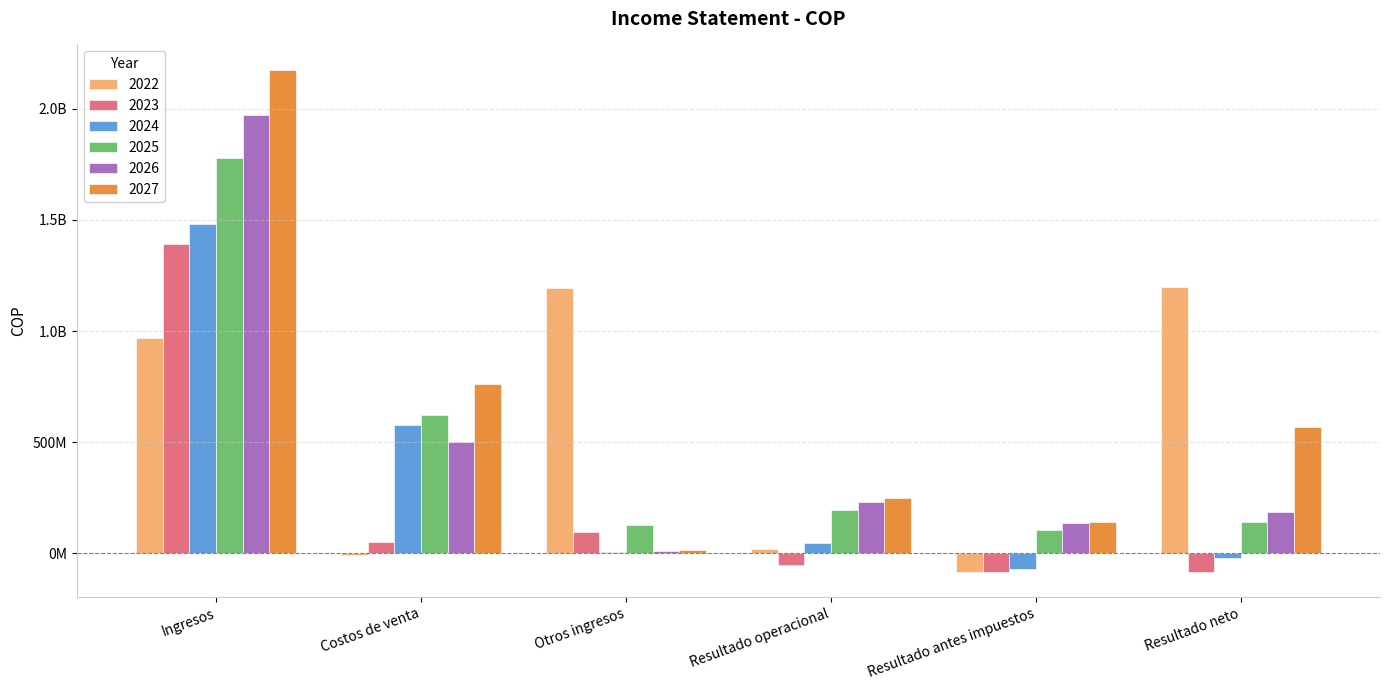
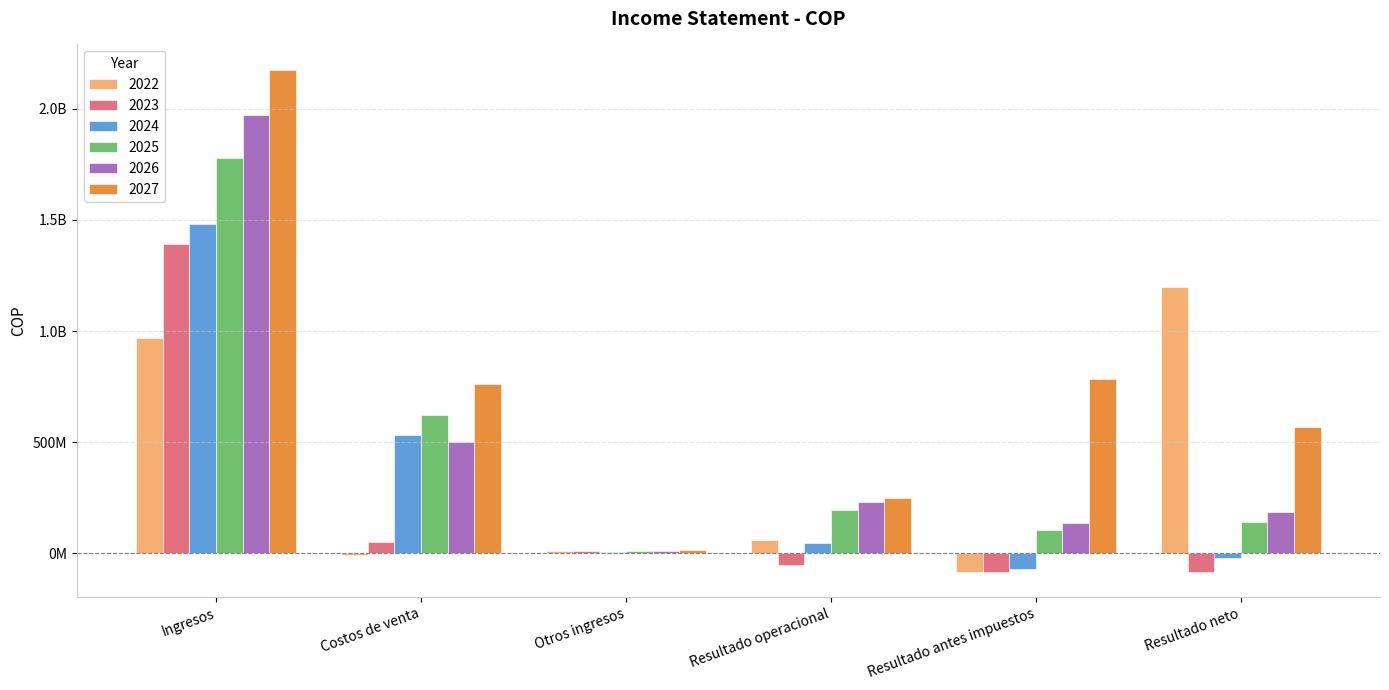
2024, Costos de venta: 580000000 -> 530000000
2022, Otros ingresos: 1200000000 -> 10000000
2023, Otros ingresos: 100000000 -> 10000000
2025, Otros ingresos: 130000000 -> 10000000
2022, Resultado operacional: 20000000 -> 60000000
2027, Resultado antes impuestos: 140000000 -> 780000000
